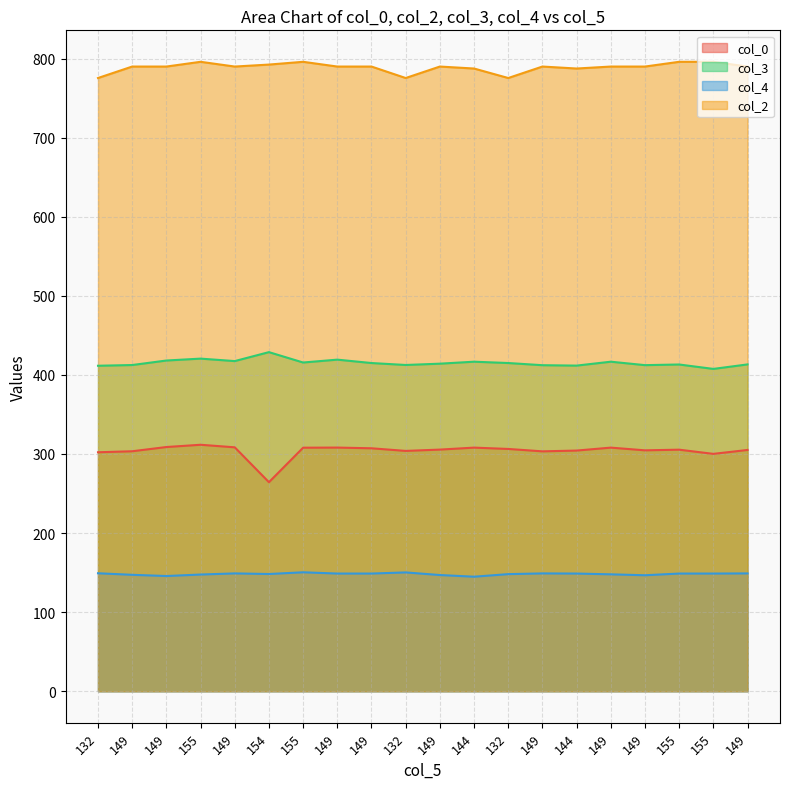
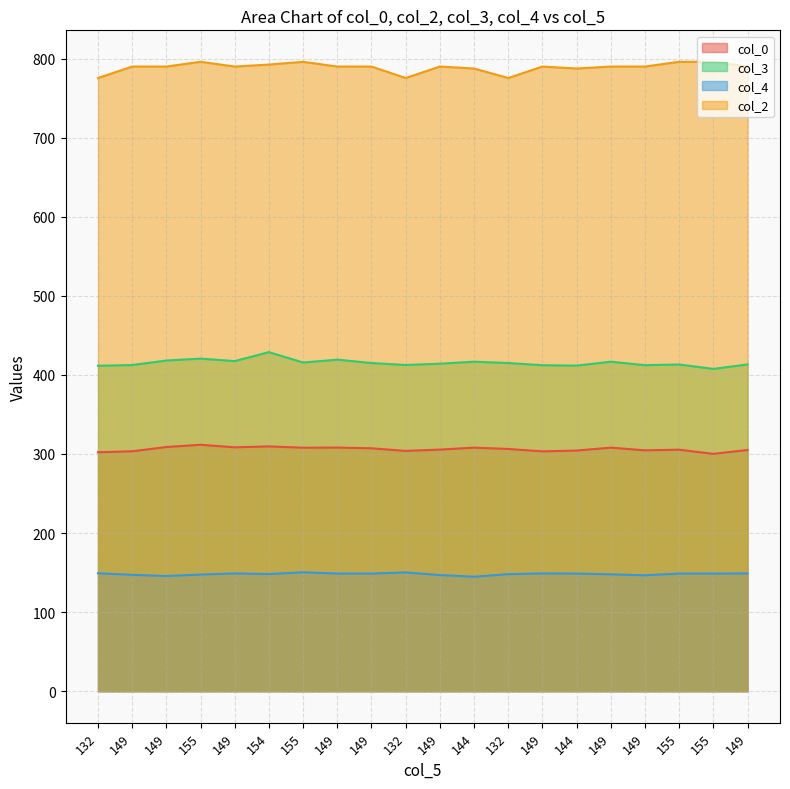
col_0, 154: 260 -> 310
